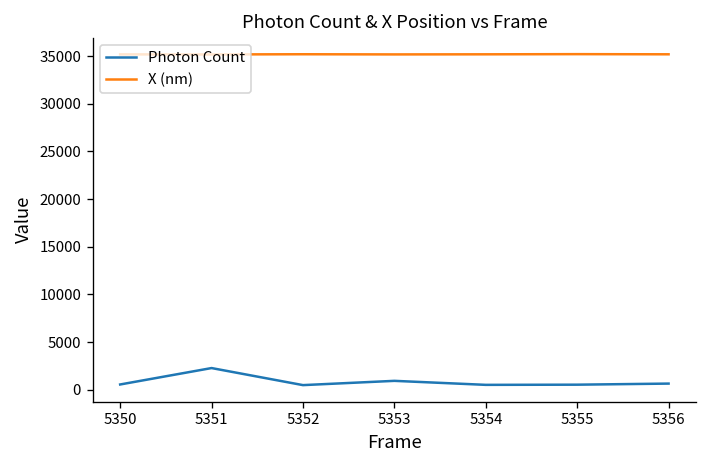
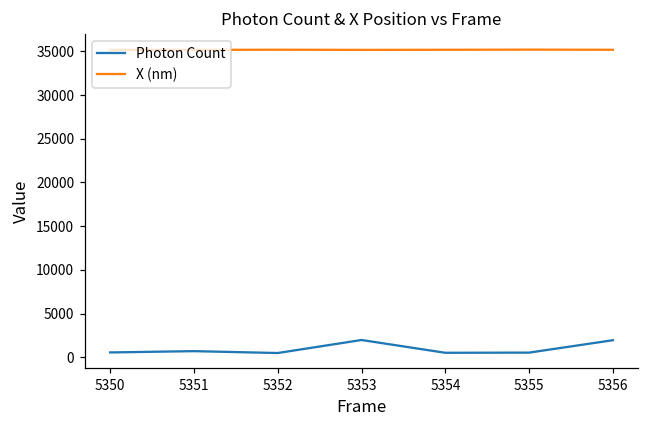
Photon Count, 5351: 2000 -> 1000
Photon Count, 5353: 1000 -> 2000
Photon Count, 5356: 1000 -> 2000
